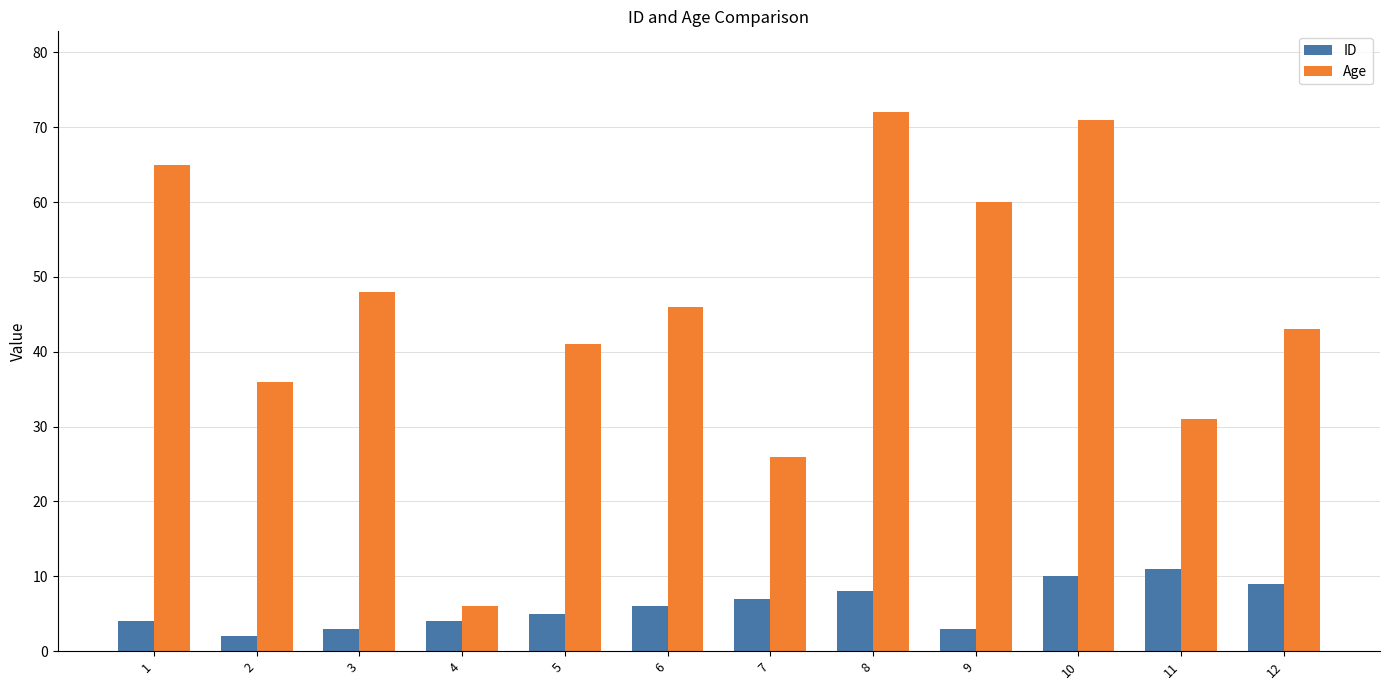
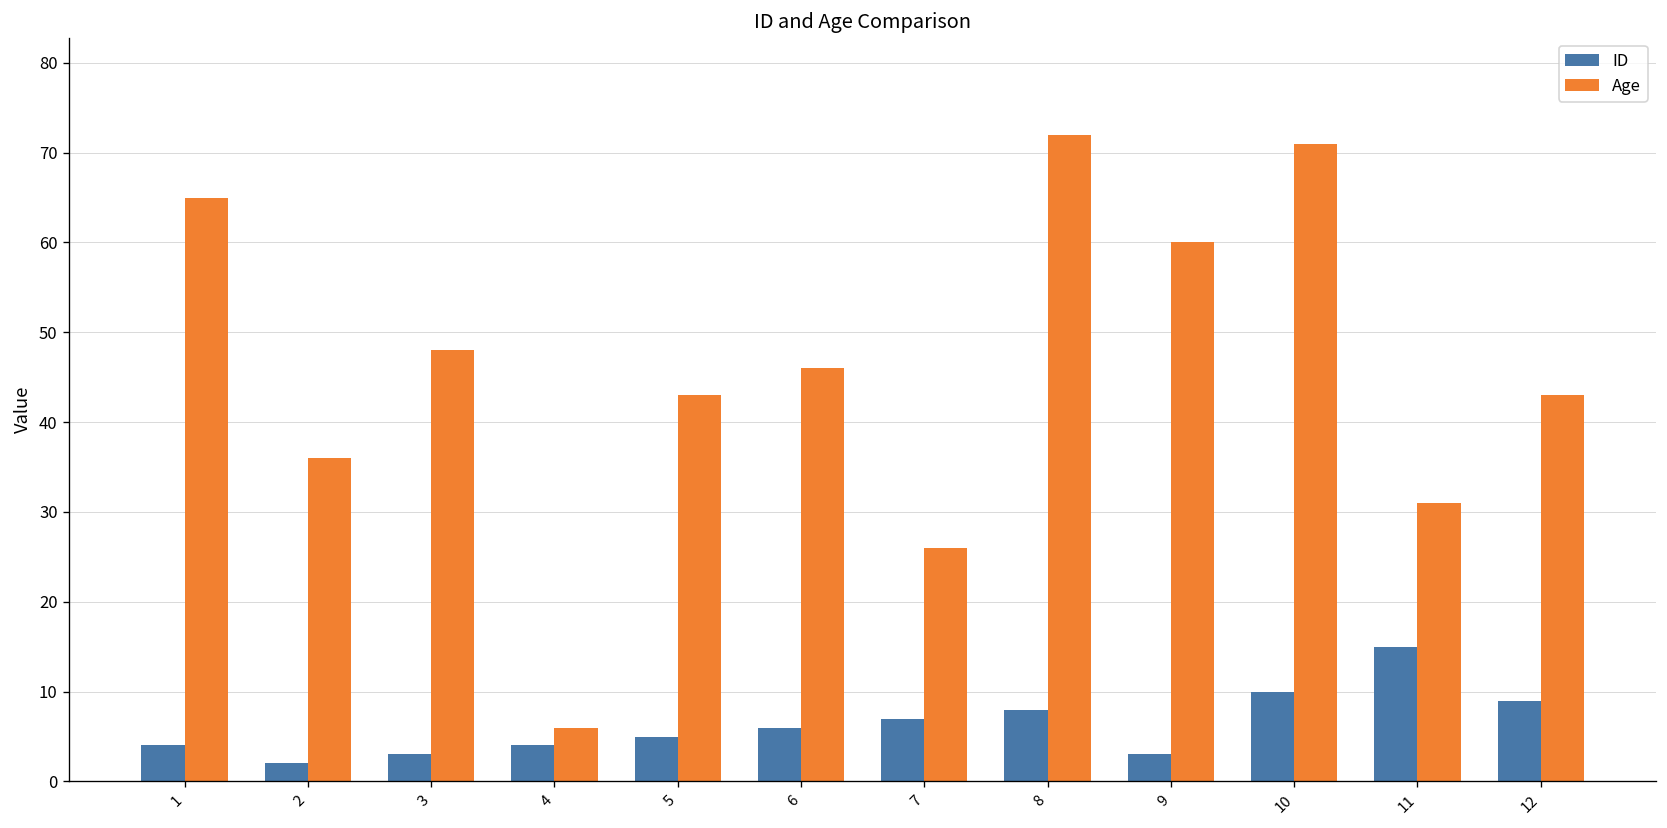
Age, 5: 41 -> 43
ID, 11: 11 -> 15
